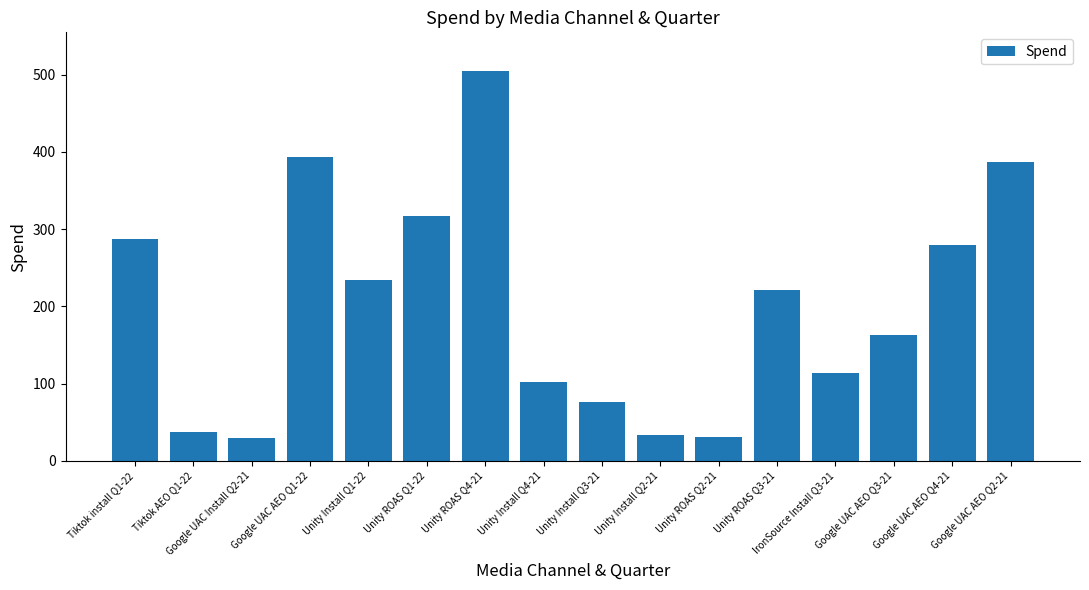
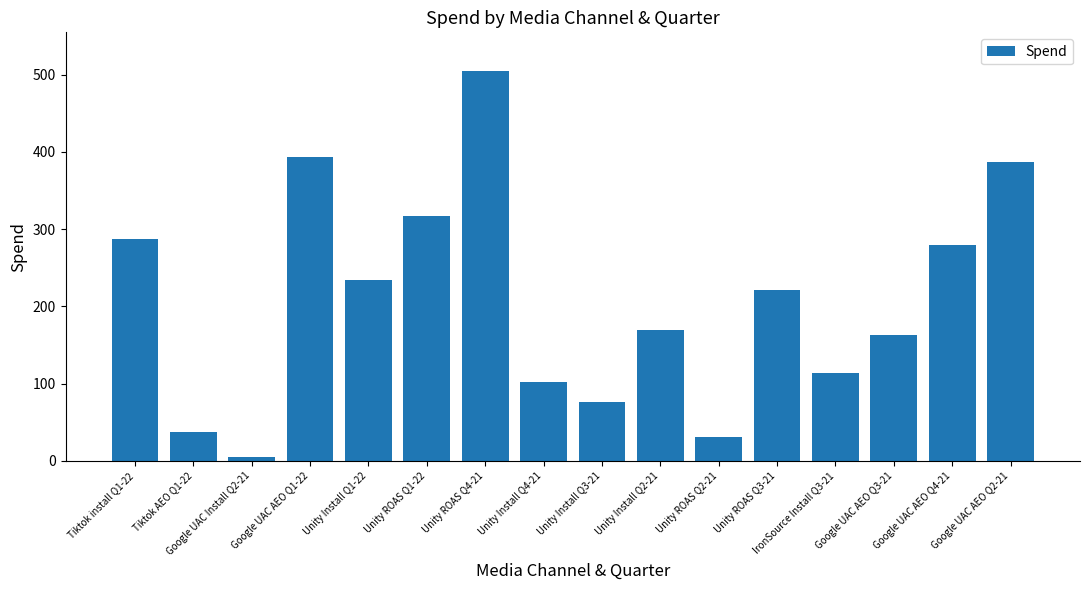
Google UAC Install Q2-21: 30 -> 10
Unity Install Q2-21: 30 -> 170
